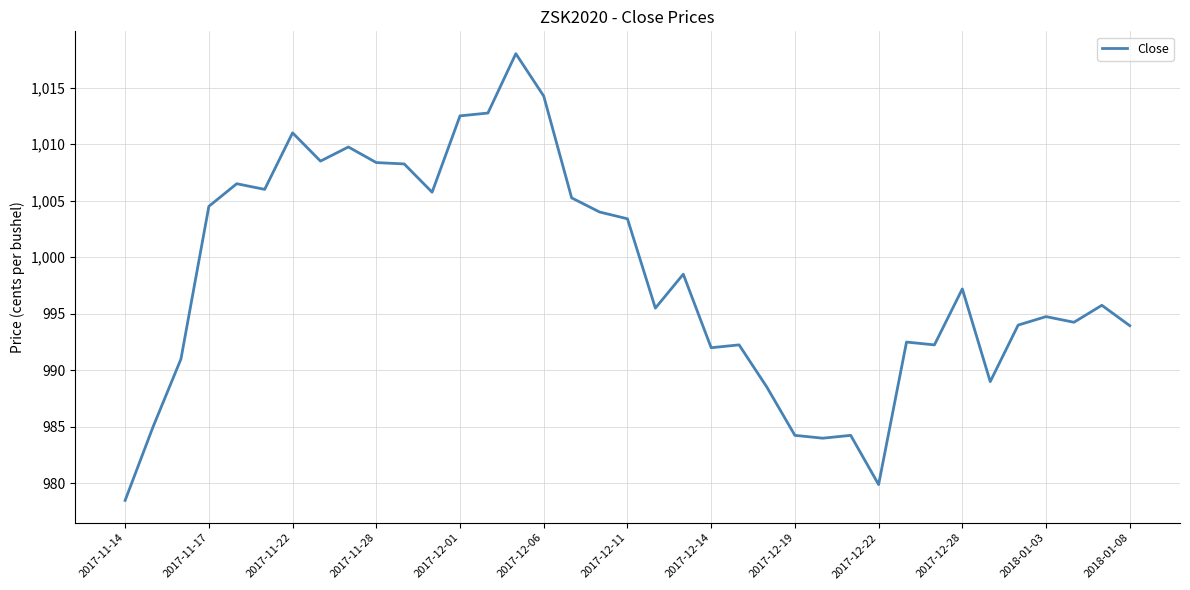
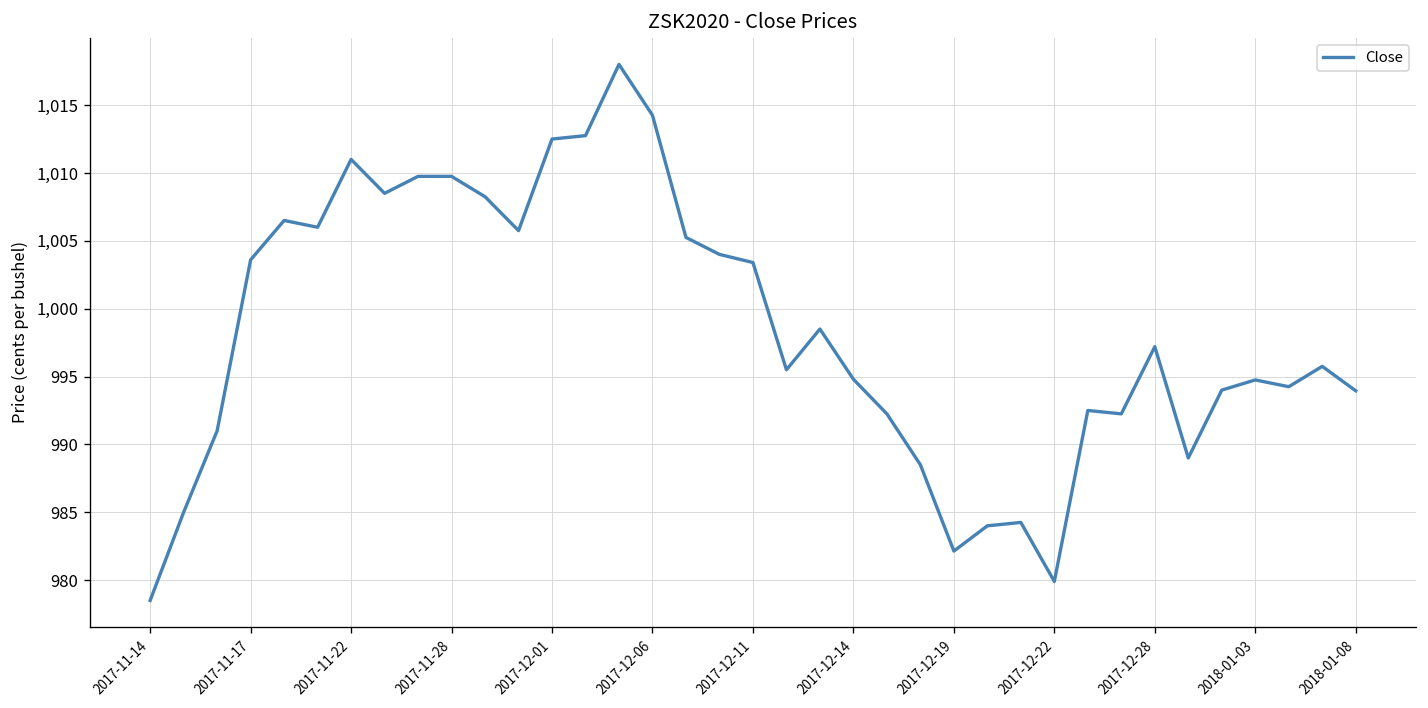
2017-11-17: 1,004.5 -> 1,003.6
2017-11-28: 1,008.4 -> 1,009.8
2017-12-14: 992.0 -> 994.8
2017-12-19: 984.3 -> 982.1
